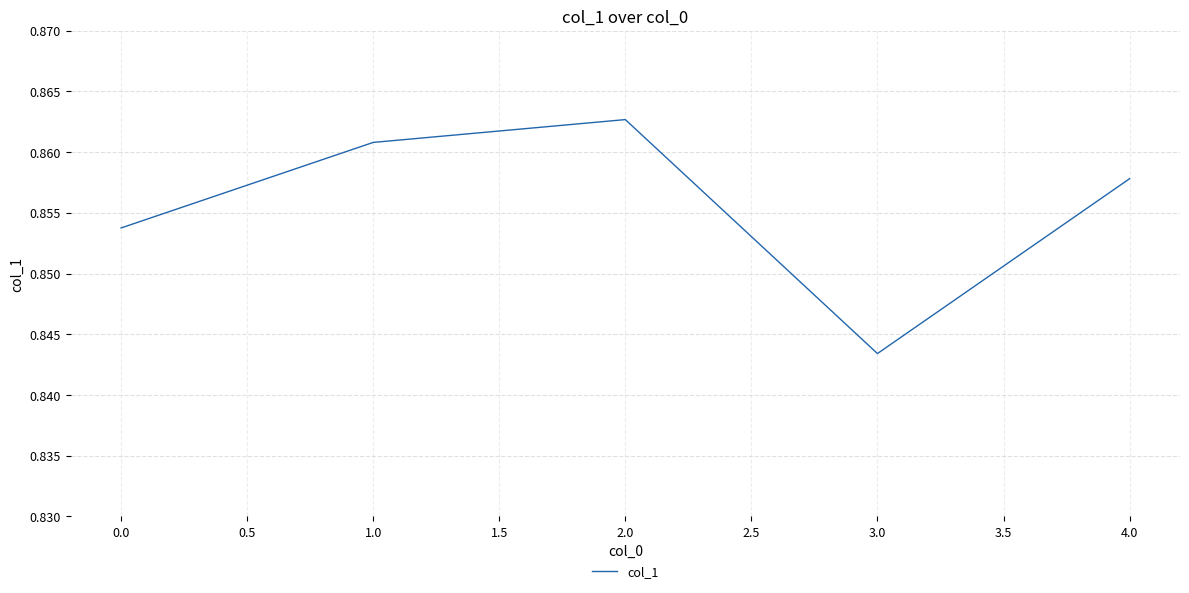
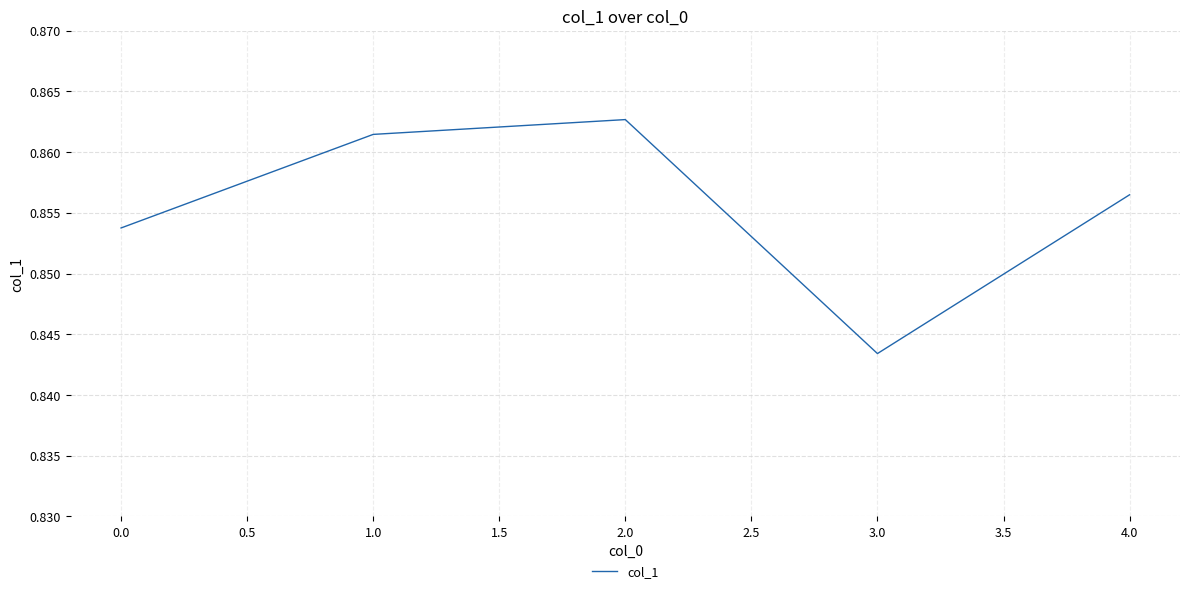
1.0: 0.8608 -> 0.8615
4.0: 0.8578 -> 0.8565
